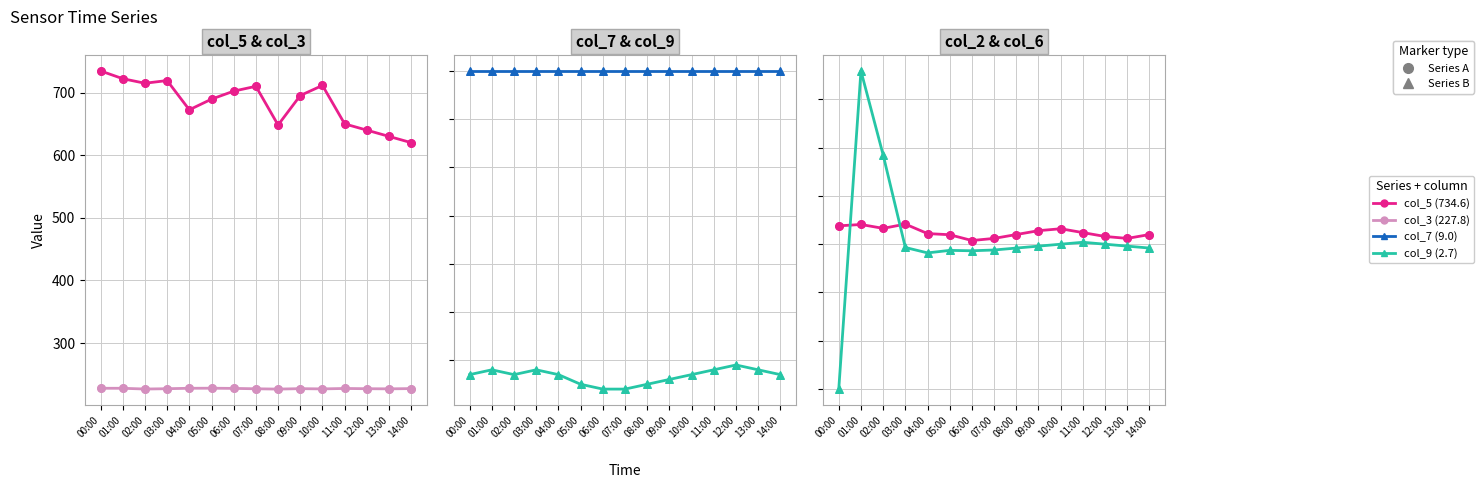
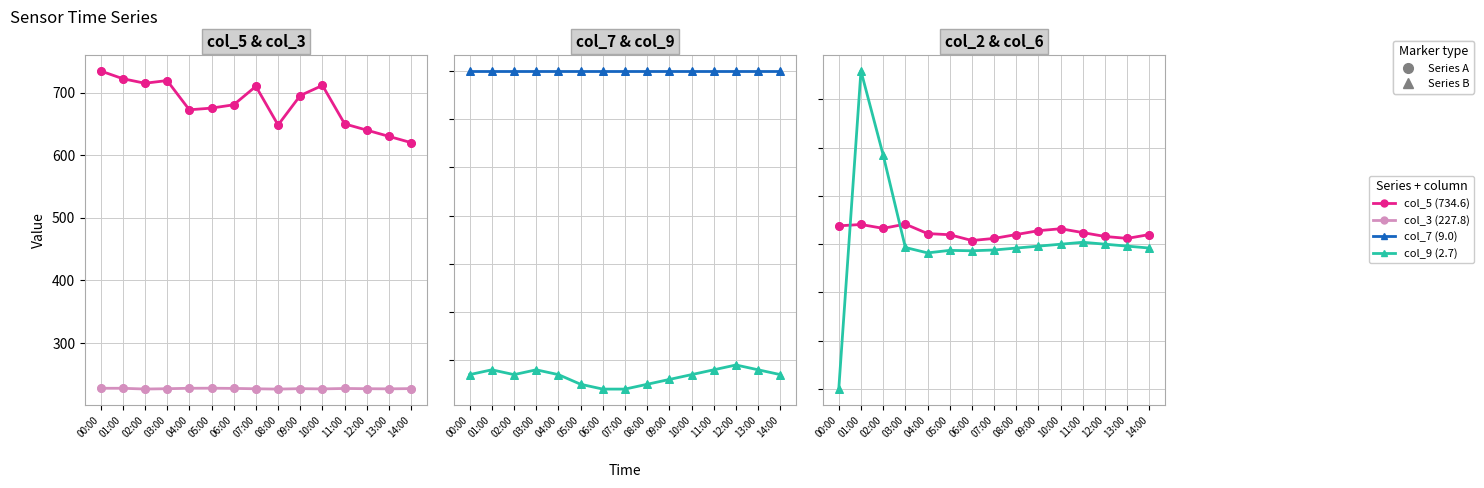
col_5 & col_3, col_5 (734.6), 05:00: 690 -> 680
col_5 & col_3, col_5 (734.6), 06:00: 700 -> 680
